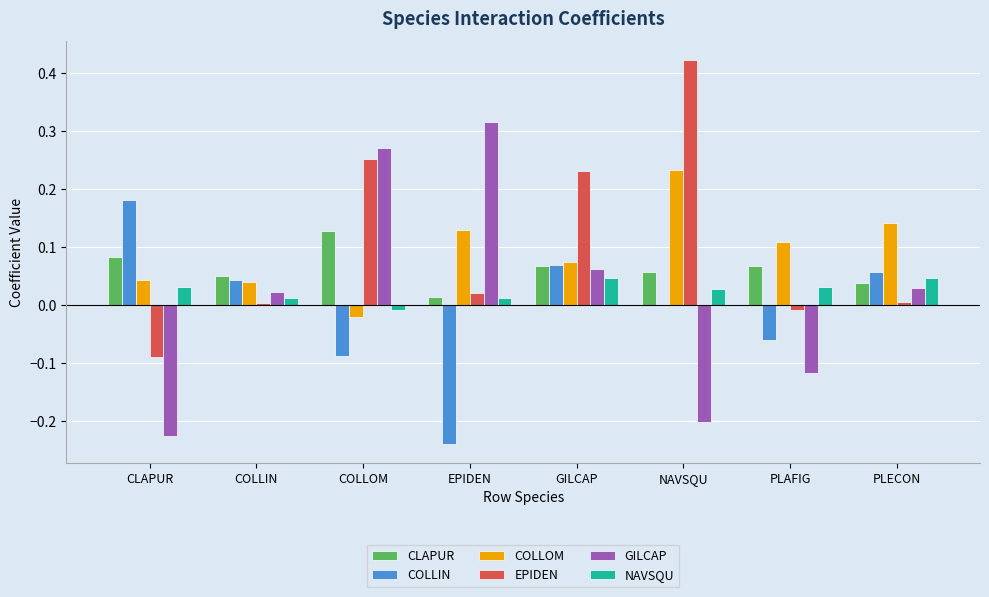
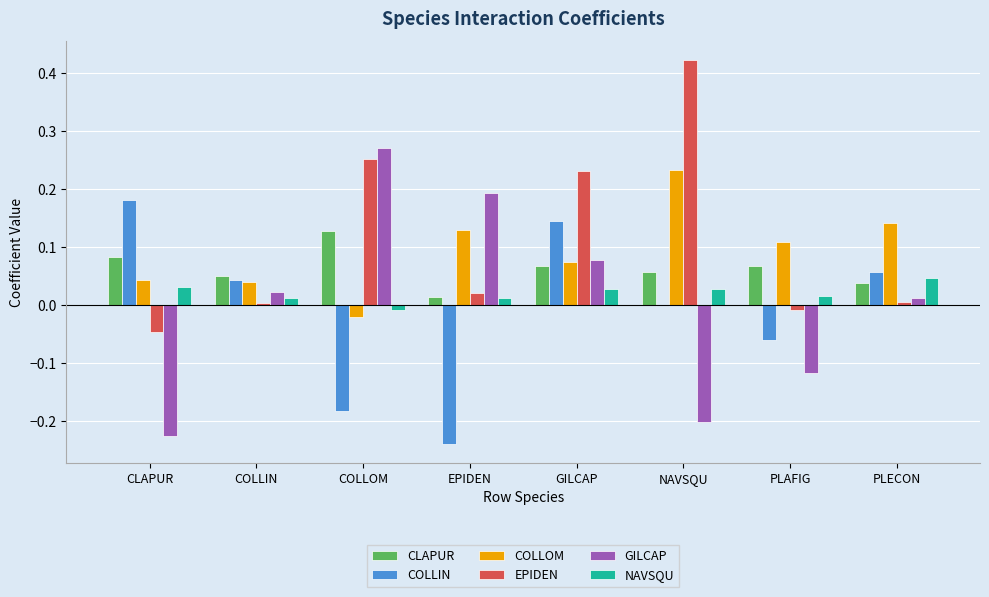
EPIDEN, CLAPUR: -0.09 -> -0.05
COLLIN, COLLOM: -0.09 -> -0.18
GILCAP, EPIDEN: 0.31 -> 0.19
COLLIN, GILCAP: 0.07 -> 0.15
GILCAP, GILCAP: 0.06 -> 0.08
NAVSQU, GILCAP: 0.05 -> 0.03
NAVSQU, PLAFIG: 0.03 -> 0.02
GILCAP, PLECON: 0.03 -> 0.01
